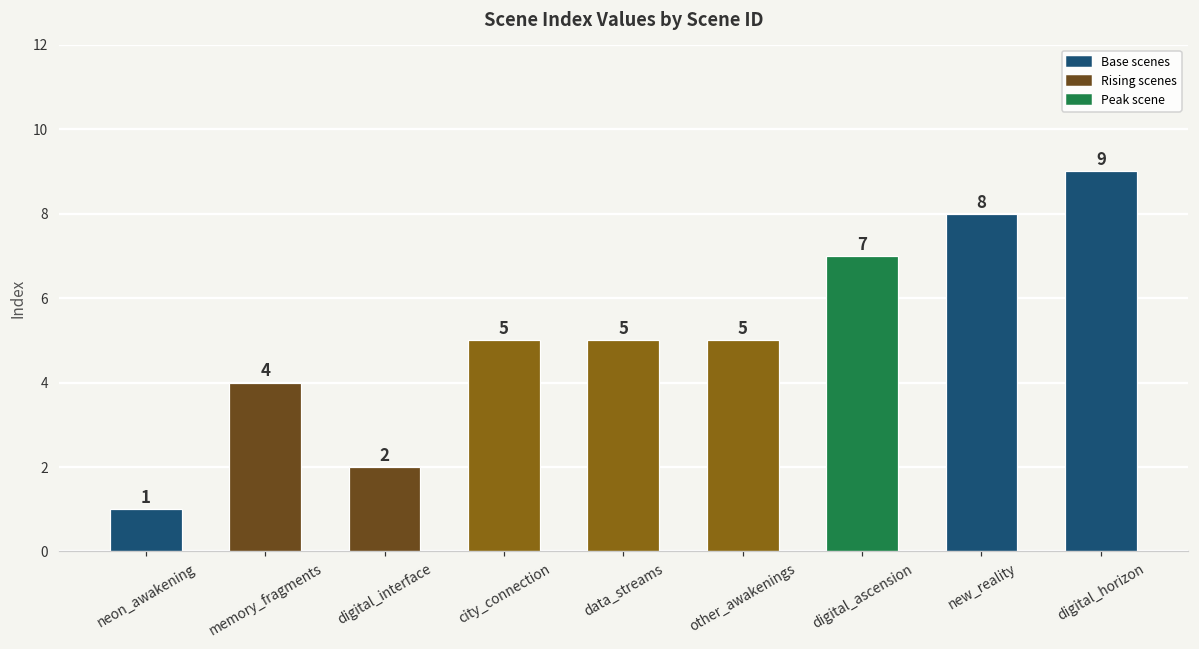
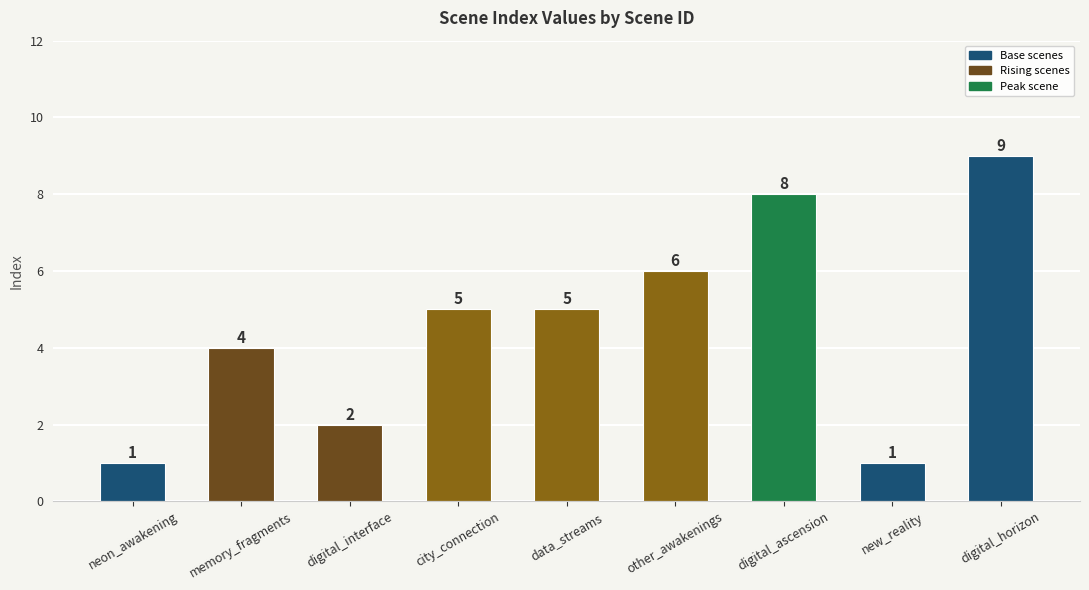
other_awakenings: 5 -> 6
digital_ascension: 7 -> 8
new_reality: 8 -> 1
